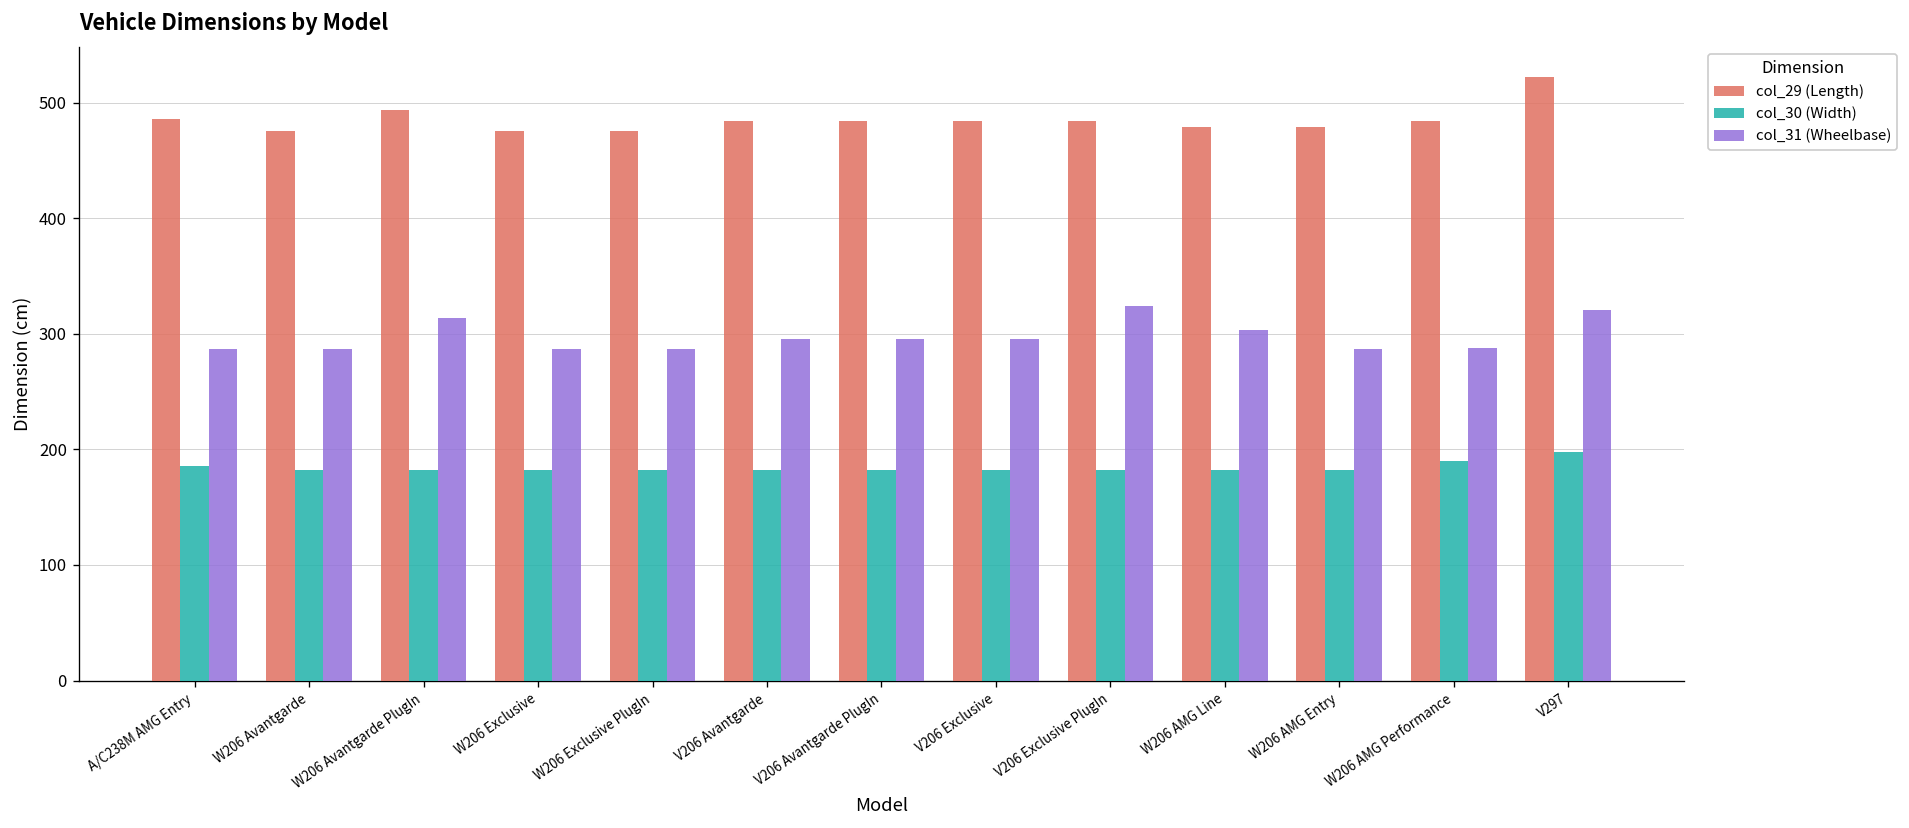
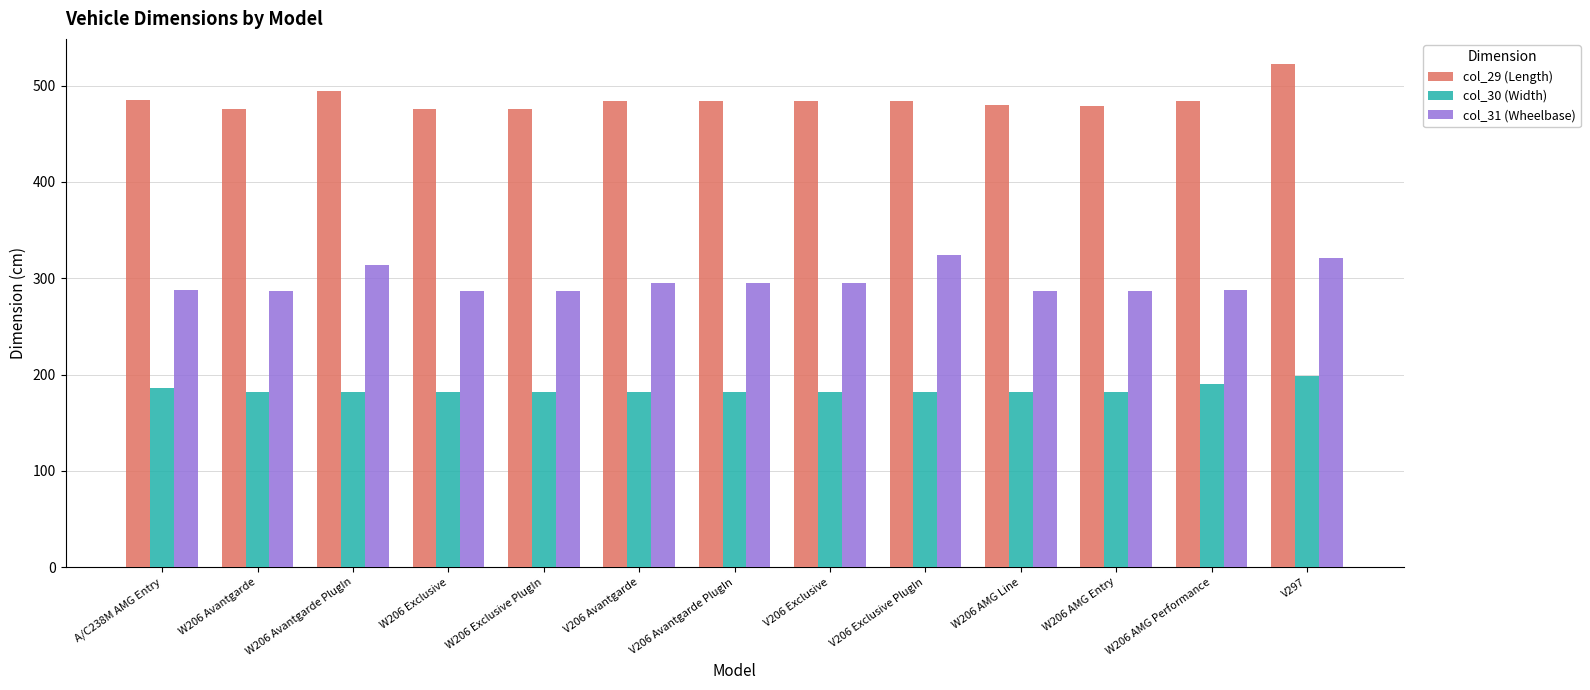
col_31 (Wheelbase), W206 AMG Line: 300 -> 290
